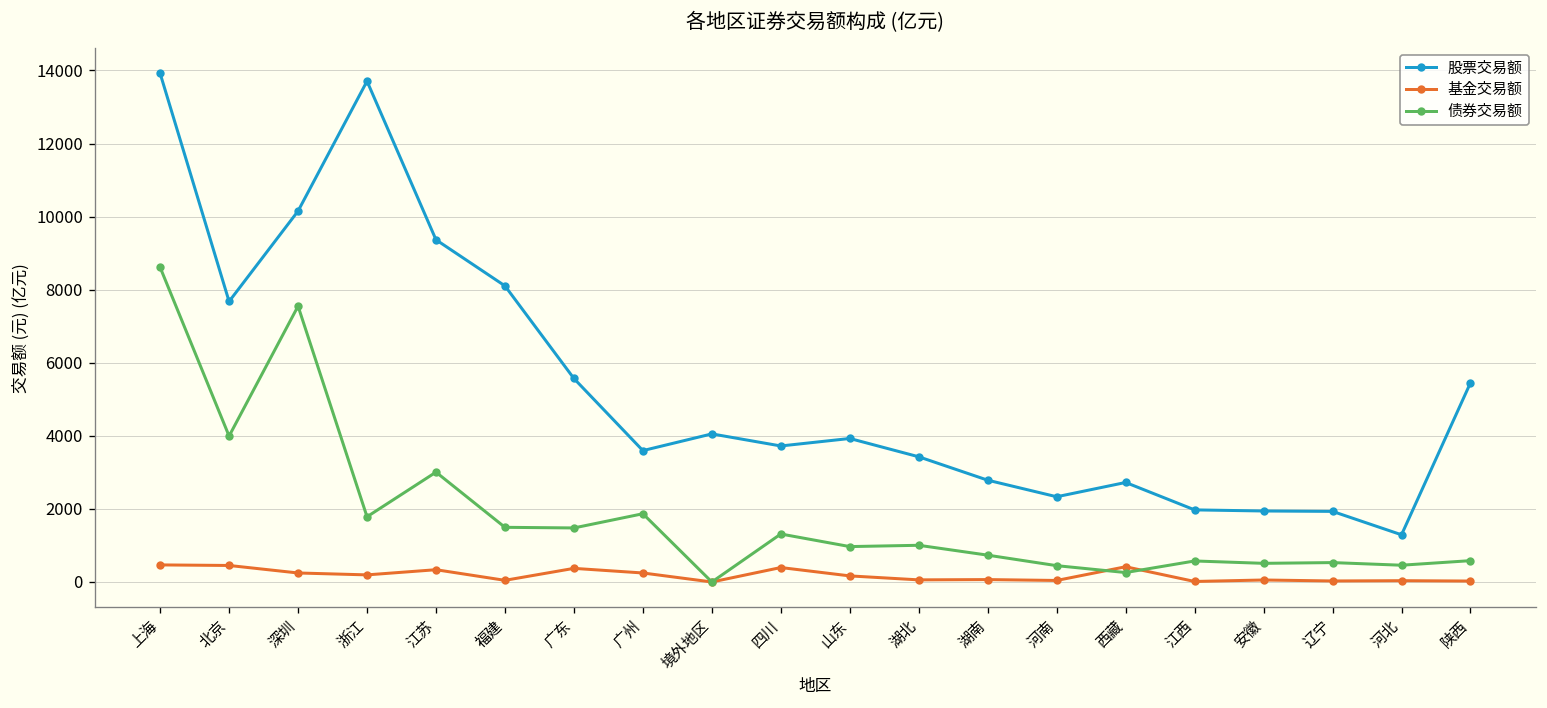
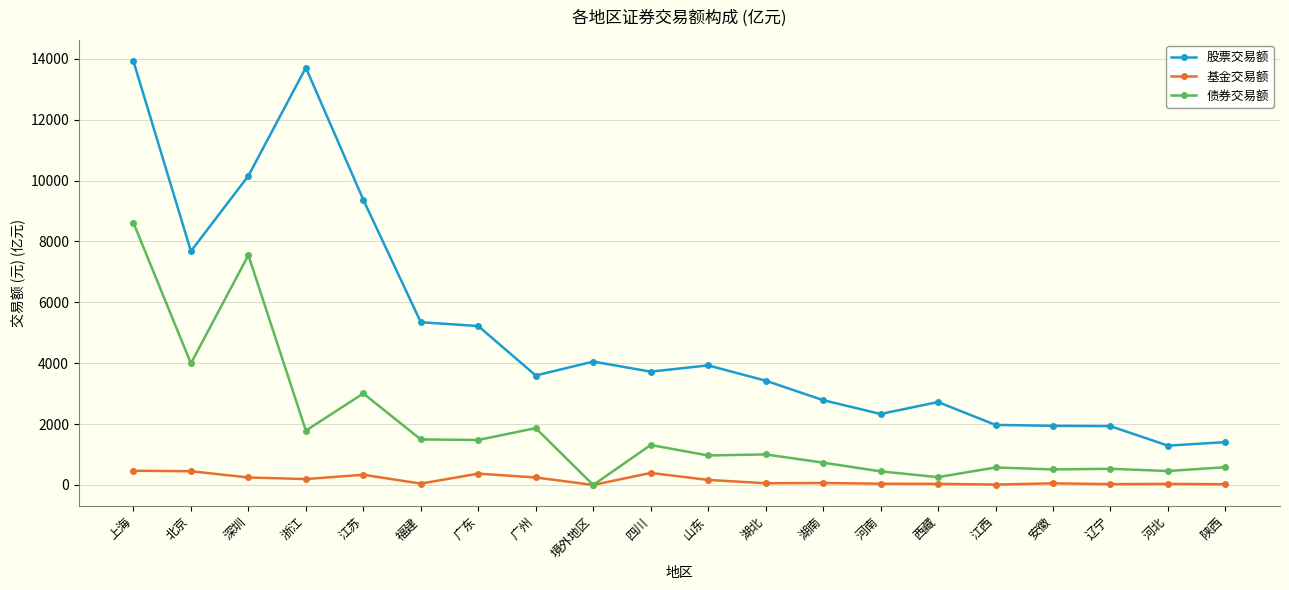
股票交易额, 福建: 8100 -> 5300
股票交易额, 广东: 5600 -> 5200
基金交易额, 西藏: 400 -> 0
股票交易额, 陕西: 5500 -> 1400
